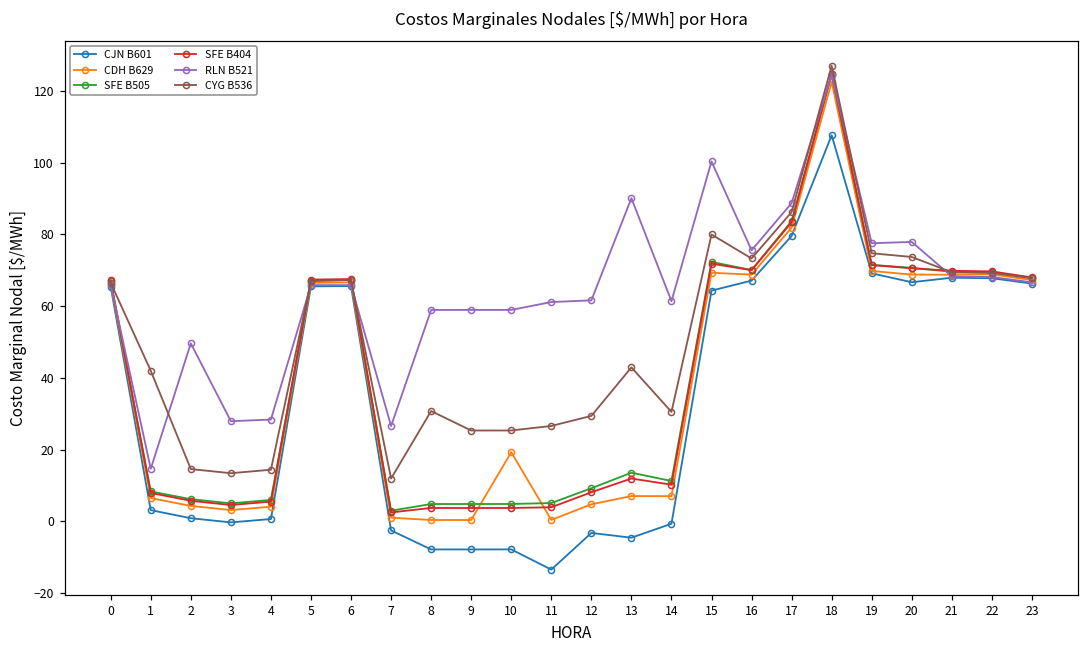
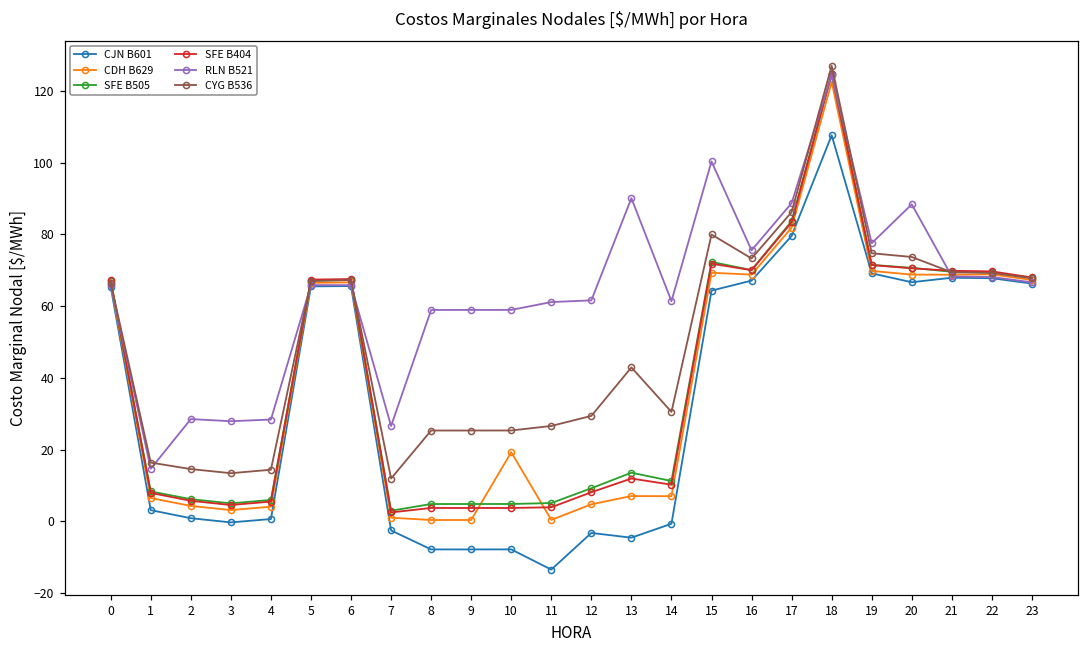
CYG B536, 1: 42 -> 16
RLN B521, 2: 50 -> 29
CYG B536, 8: 31 -> 25
RLN B521, 20: 78 -> 88
